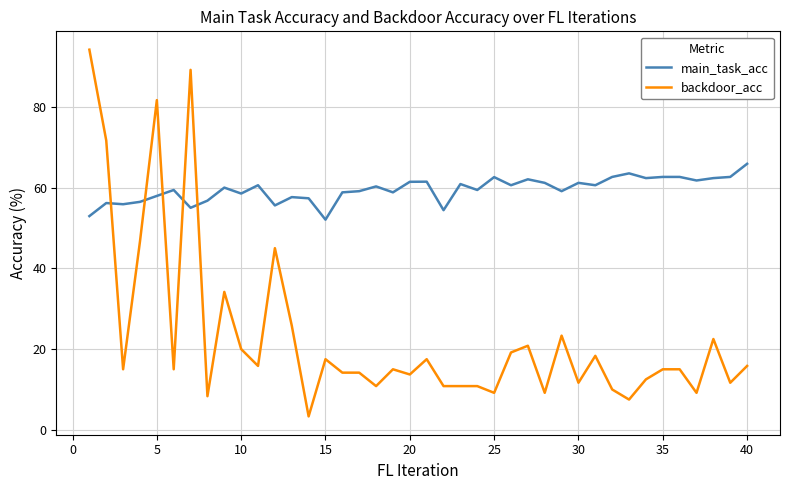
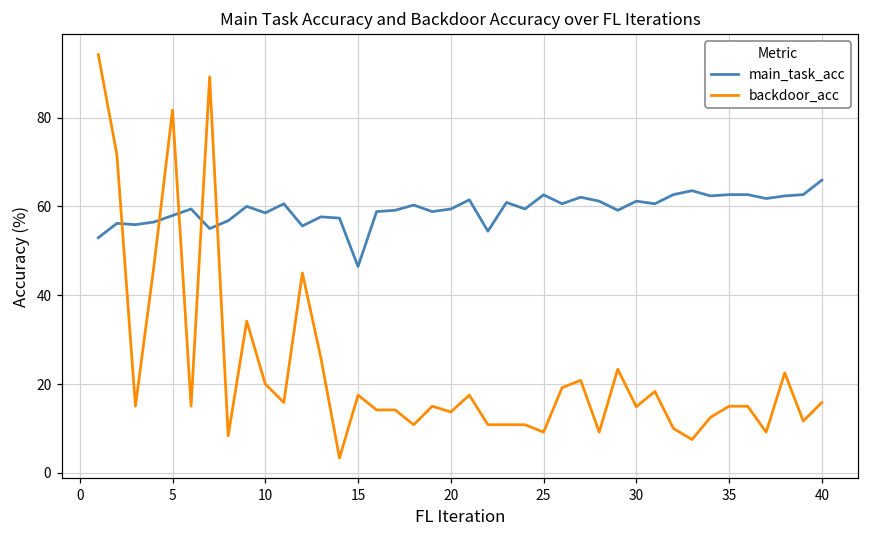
main_task_acc, 15: 52 -> 46
main_task_acc, 20: 61 -> 59
backdoor_acc, 30: 12 -> 15
